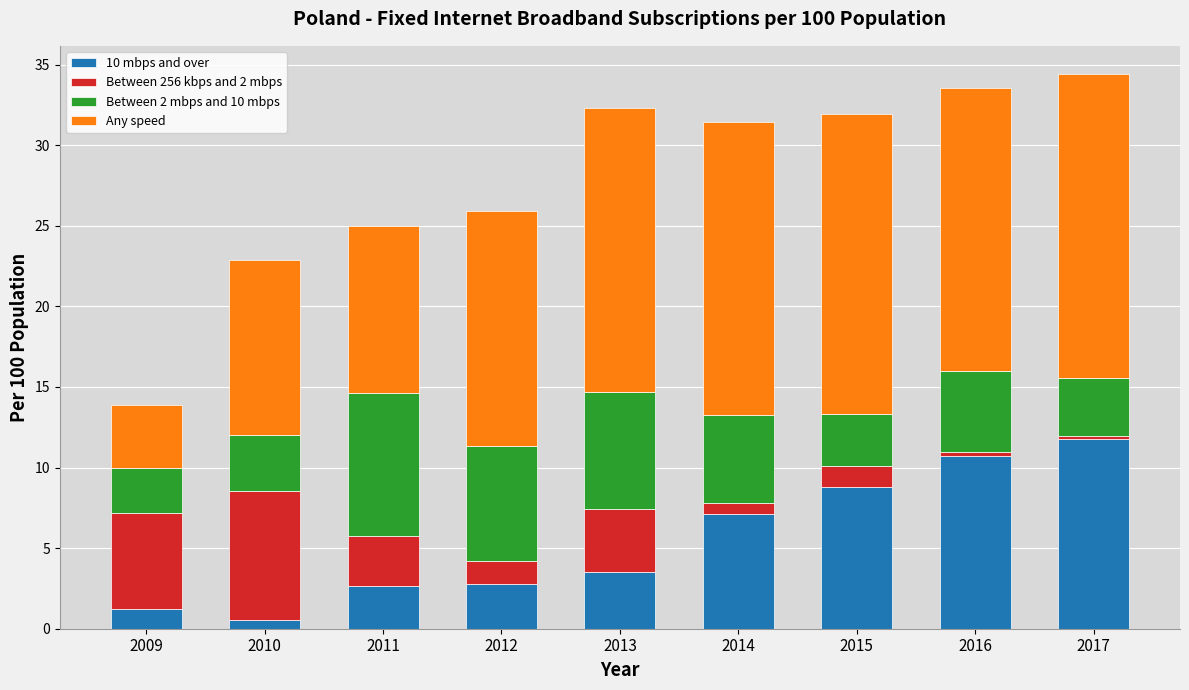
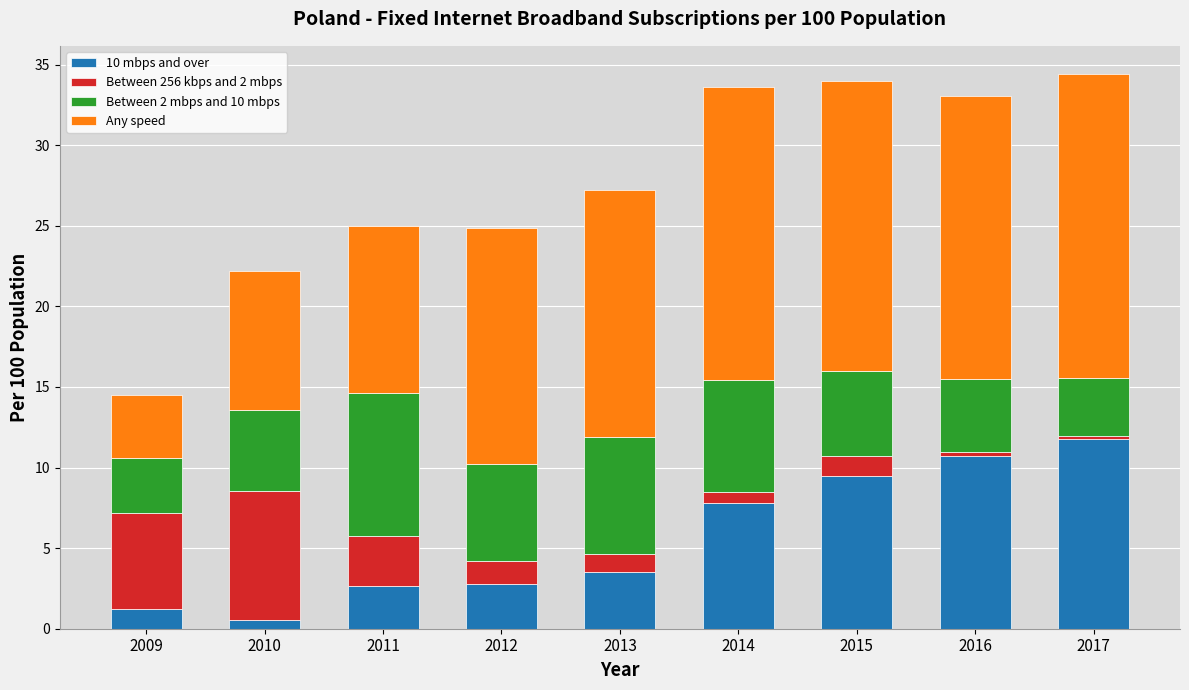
Between 2 mbps and 10 mbps, 2009: 2.8 -> 3.4
Between 2 mbps and 10 mbps, 2010: 3.5 -> 5.0
Any speed, 2010: 10.9 -> 8.7
Between 2 mbps and 10 mbps, 2012: 7.1 -> 6.0
Between 256 kbps and 2 mbps, 2013: 3.9 -> 1.1
Any speed, 2013: 17.6 -> 15.3
10 mbps and over, 2014: 7.1 -> 7.8
Between 2 mbps and 10 mbps, 2014: 5.5 -> 7.0
10 mbps and over, 2015: 8.8 -> 9.5
Between 2 mbps and 10 mbps, 2015: 3.2 -> 5.3
Any speed, 2015: 18.6 -> 18.0
Between 2 mbps and 10 mbps, 2016: 5.0 -> 4.5
